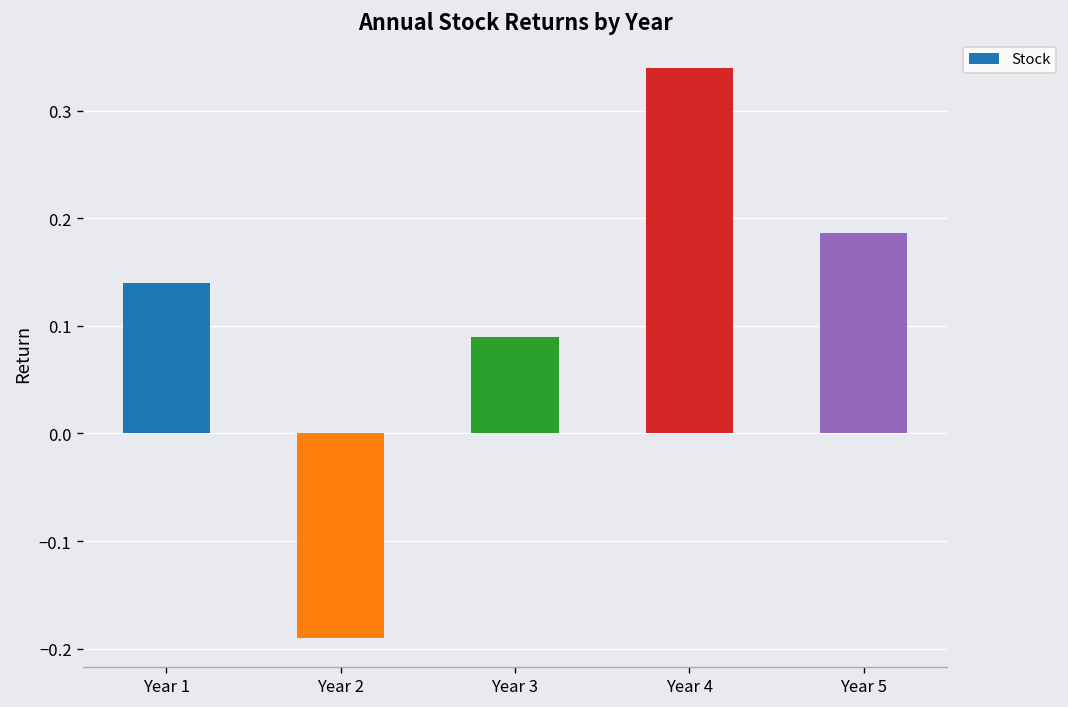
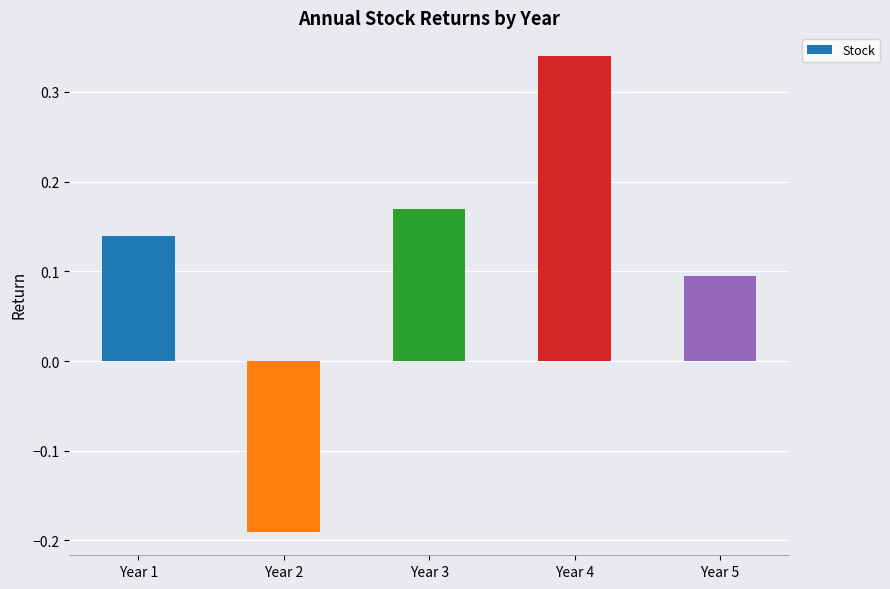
Year 3: 0.09 -> 0.17
Year 5: 0.19 -> 0.10
